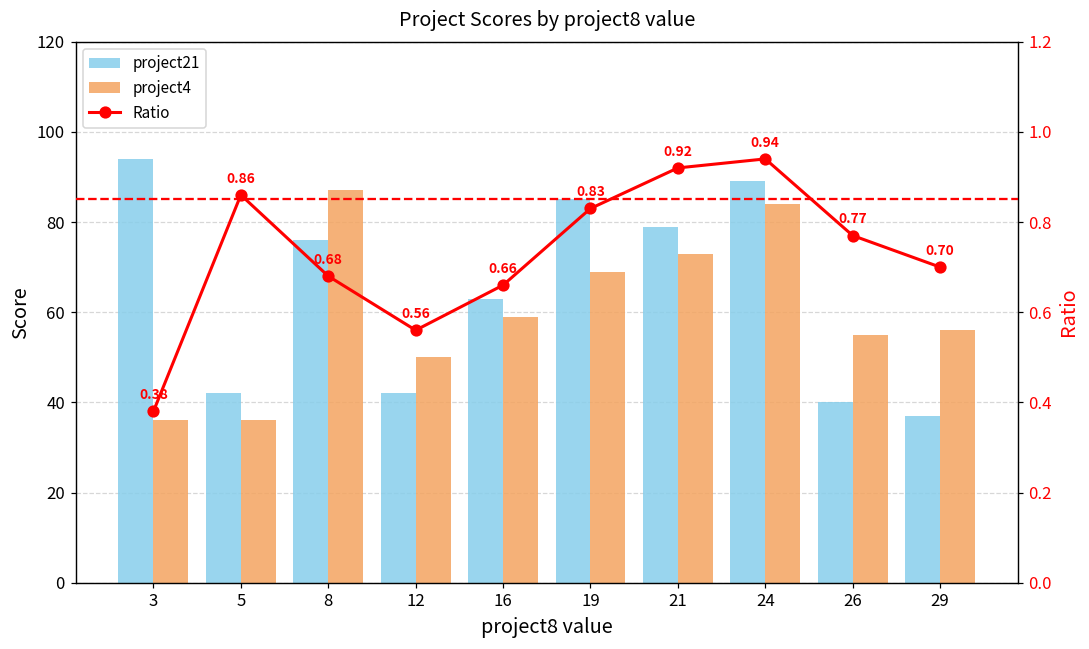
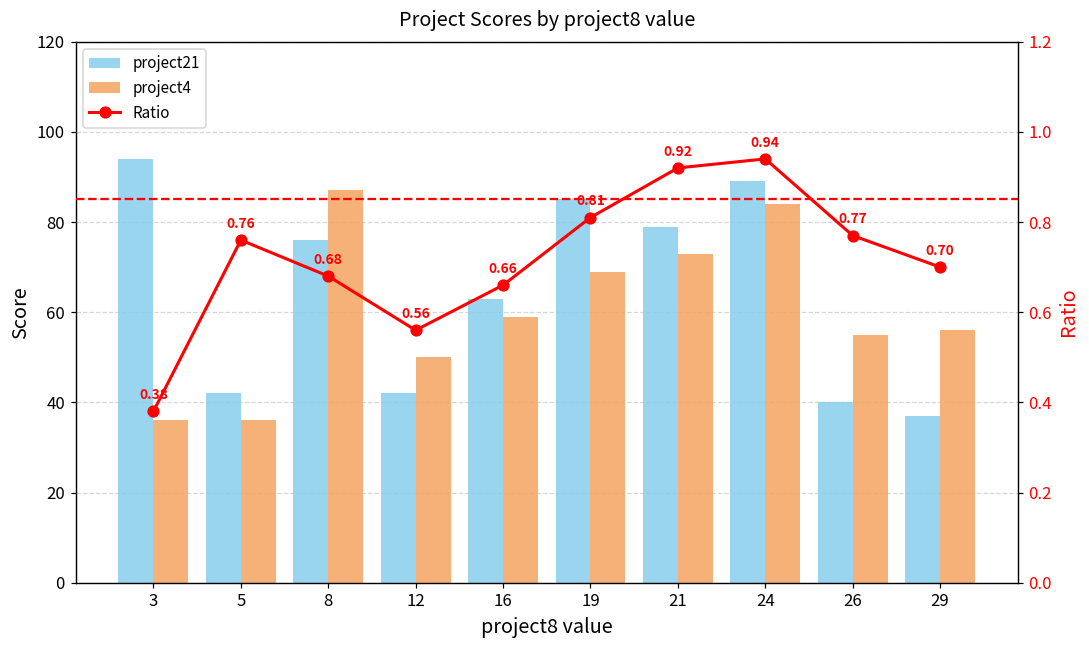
Ratio, 5: 0.86 -> 0.76
Ratio, 19: 0.83 -> 0.81
